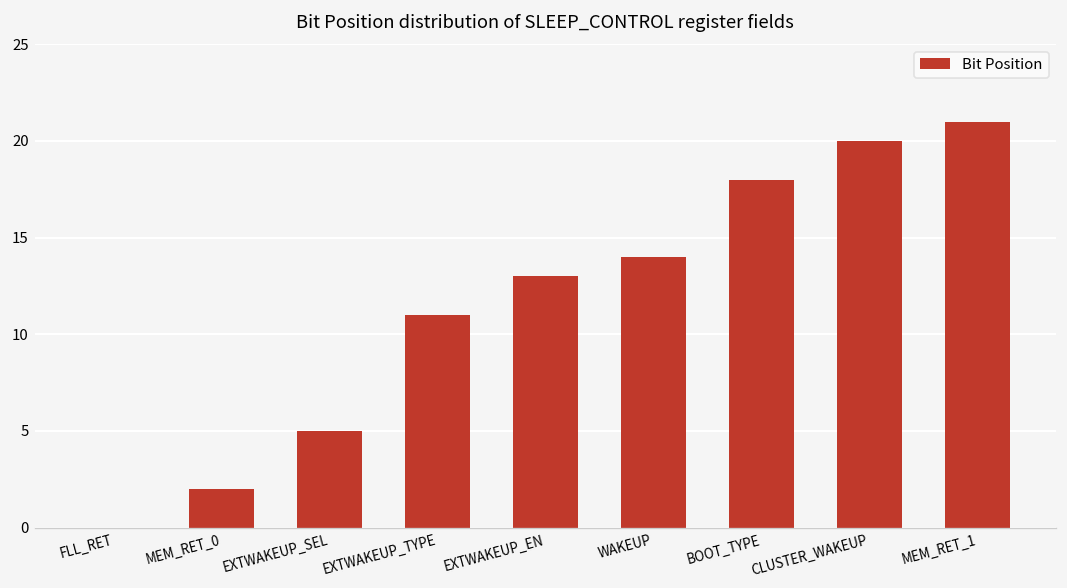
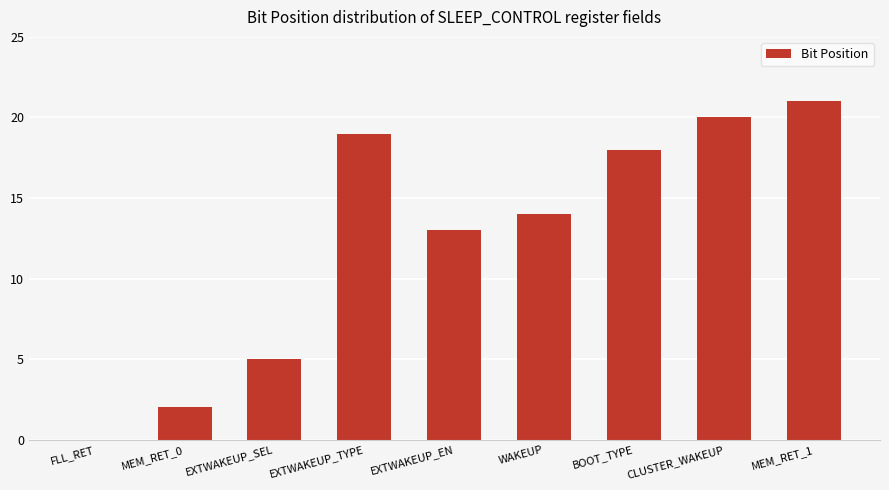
EXTWAKEUP_TYPE: 11 -> 19
